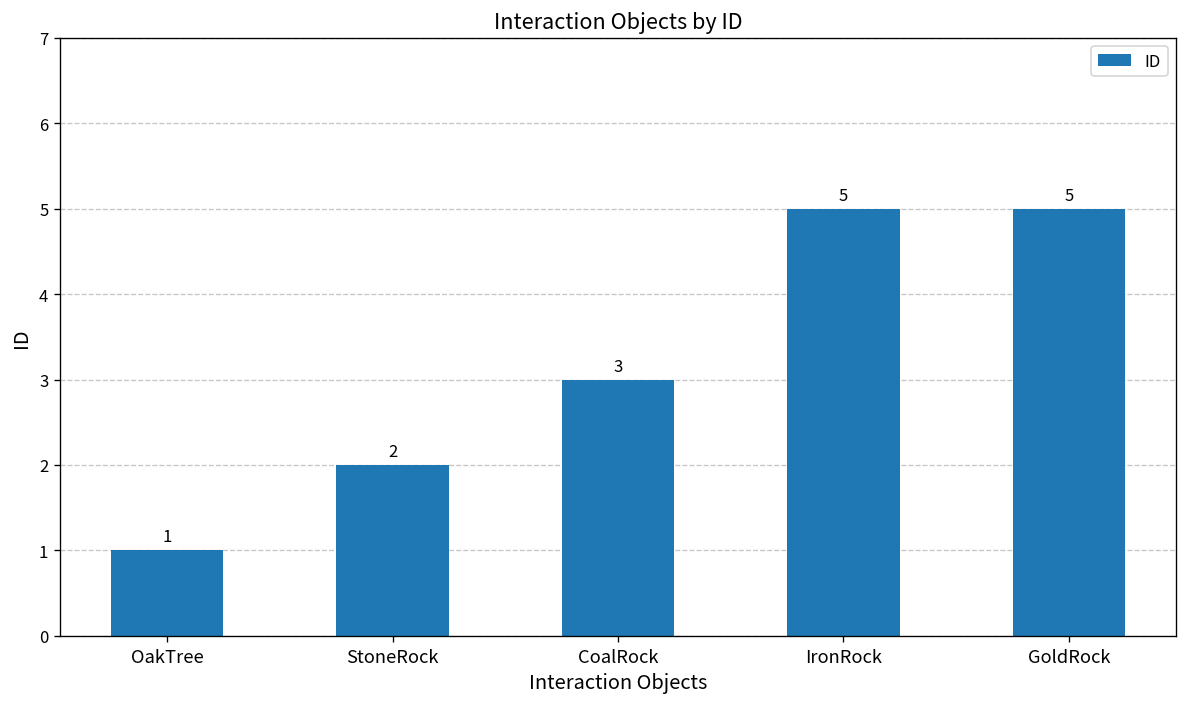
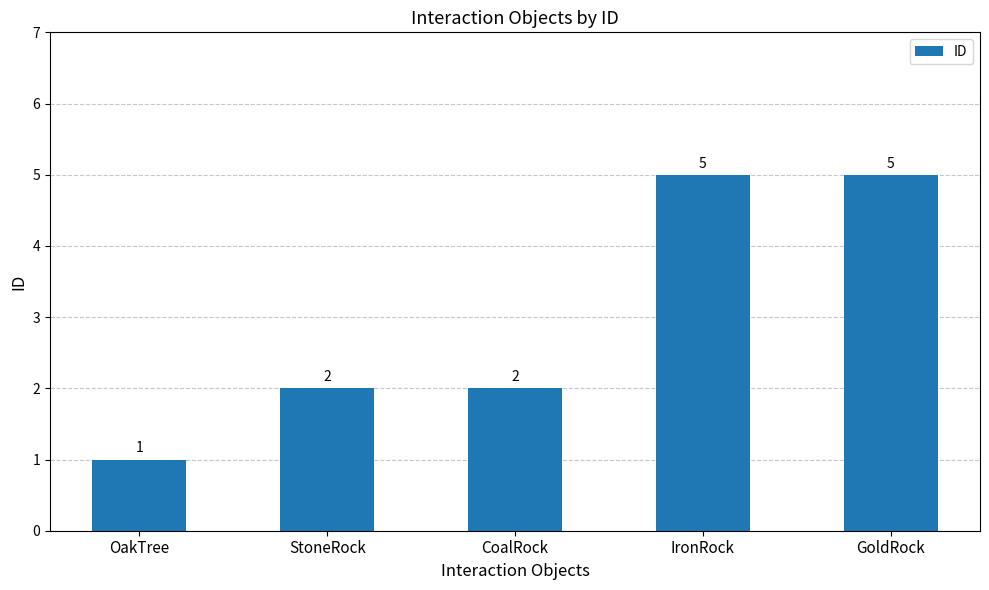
CoalRock: 3 -> 2
